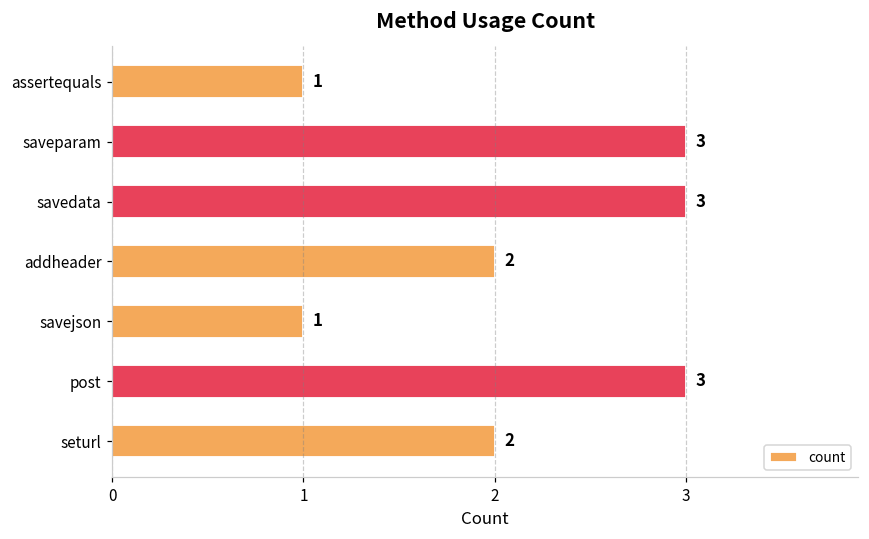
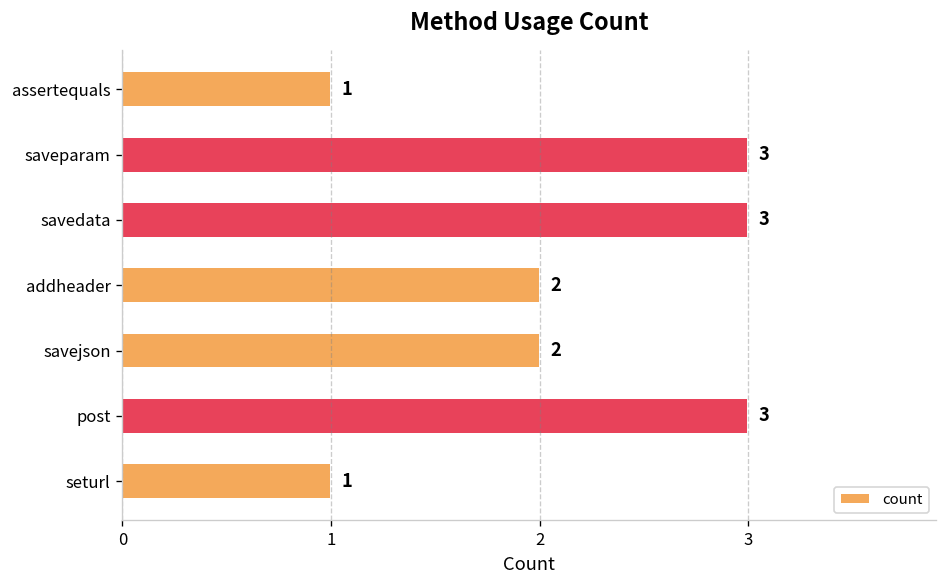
savejson: 1 -> 2
seturl: 2 -> 1
